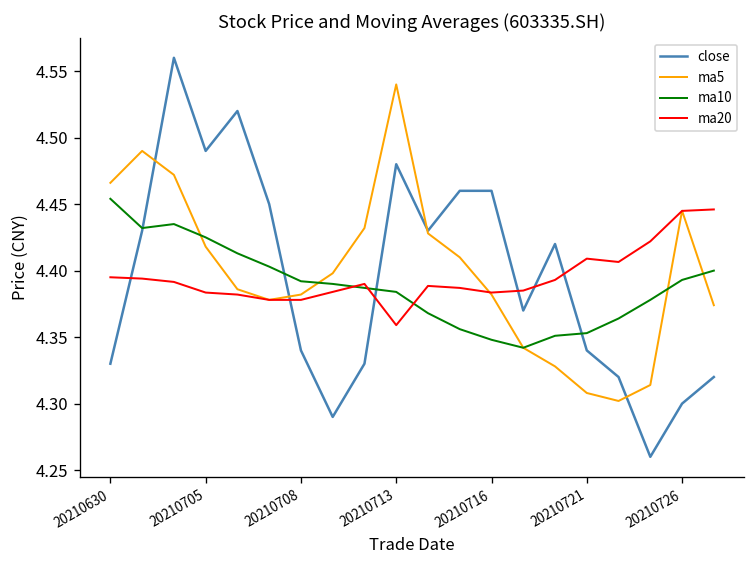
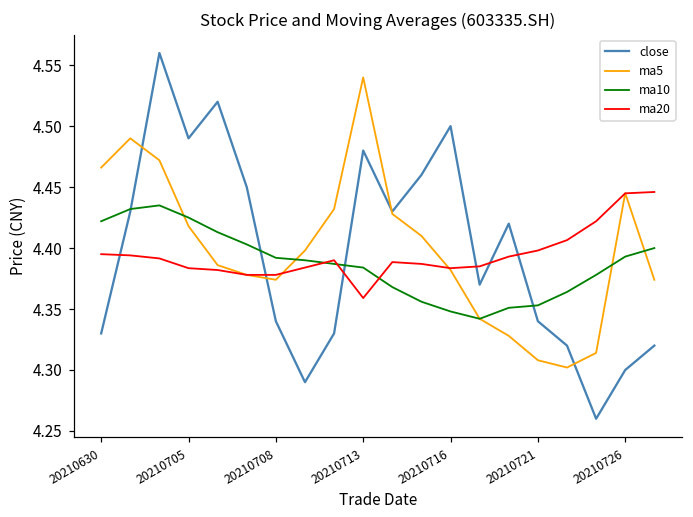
ma10, 20210630: 4.454 -> 4.422
ma5, 20210708: 4.382 -> 4.374
close, 20210716: 4.46 -> 4.50
ma20, 20210721: 4.409 -> 4.398
